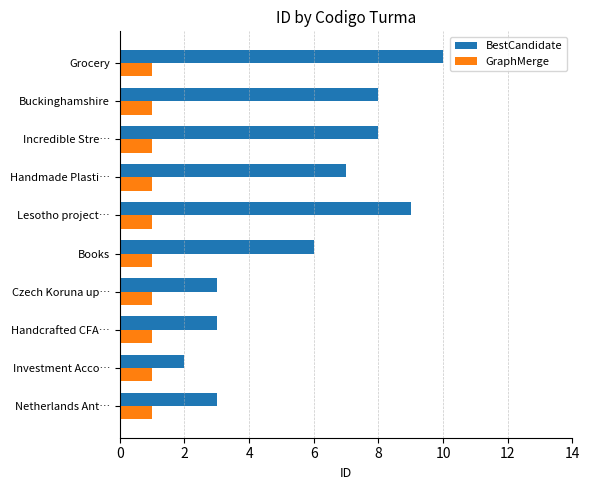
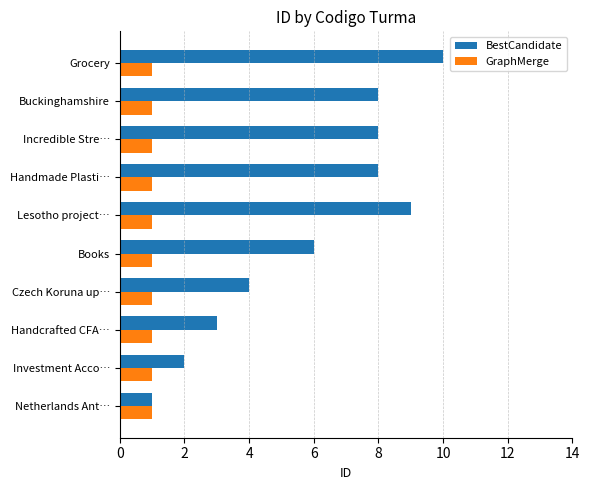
BestCandidate, Handmade Plasti…: 7 -> 8
BestCandidate, Czech Koruna up…: 3 -> 4
BestCandidate, Netherlands Ant…: 3 -> 1
